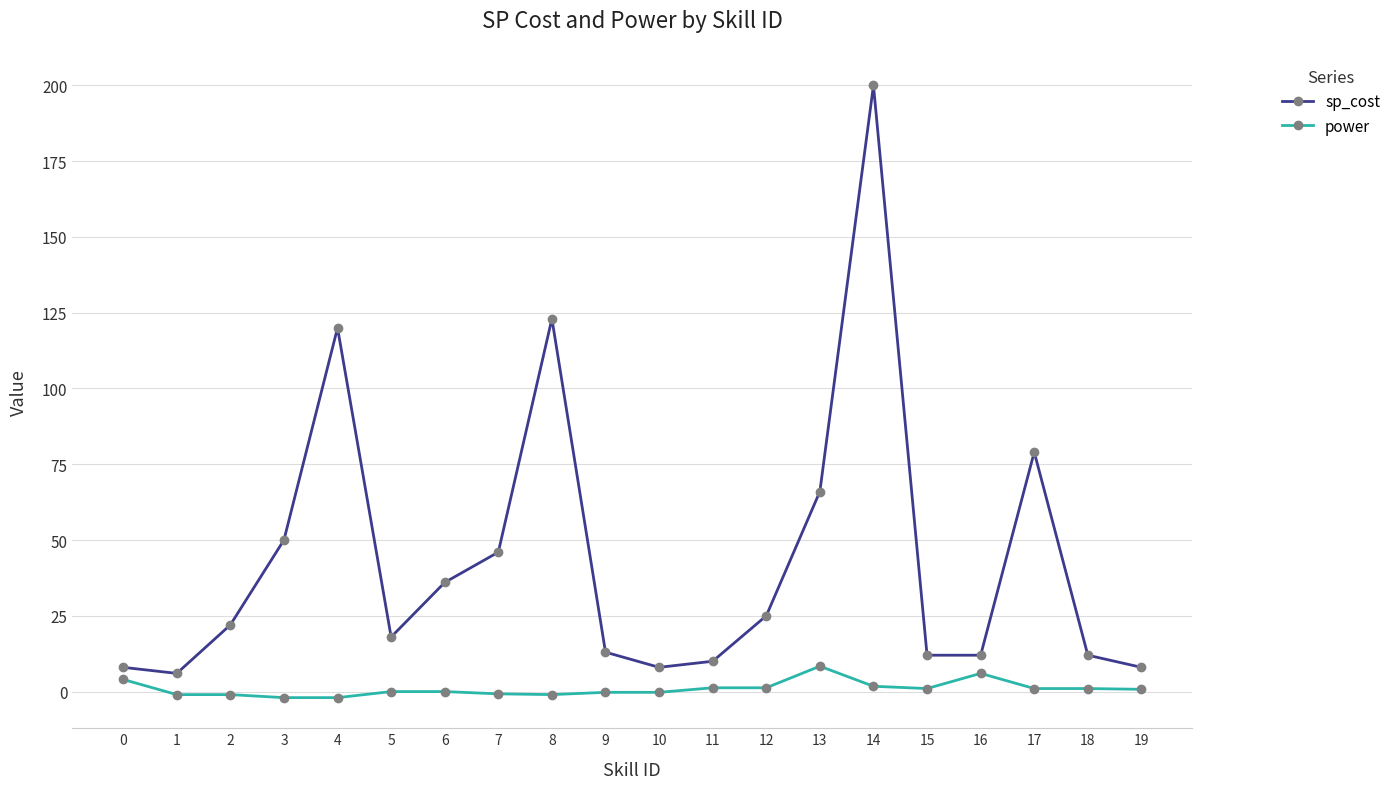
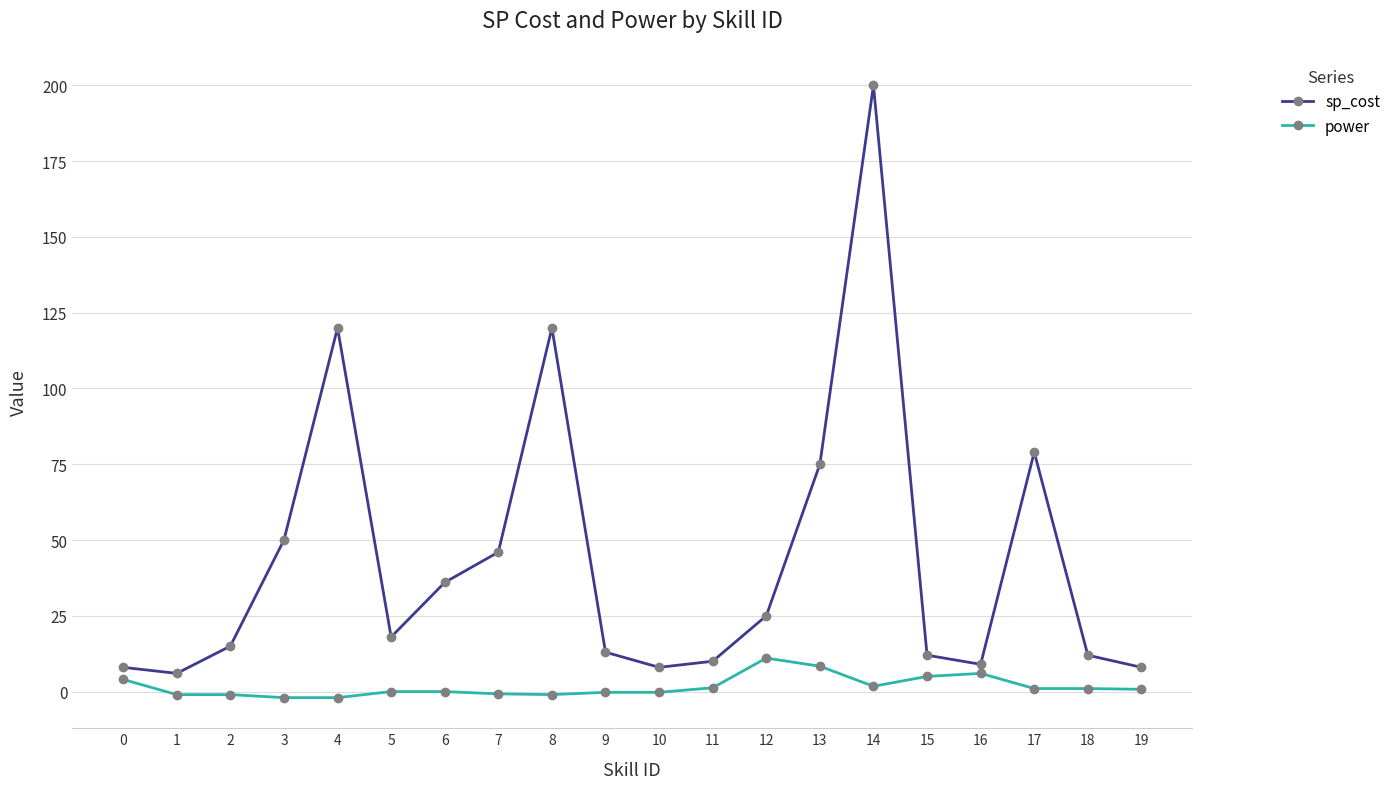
sp_cost, 2: 22 -> 15
sp_cost, 8: 123 -> 120
power, 12: 1 -> 11
sp_cost, 13: 66 -> 75
power, 15: 1 -> 5
sp_cost, 16: 12 -> 9
